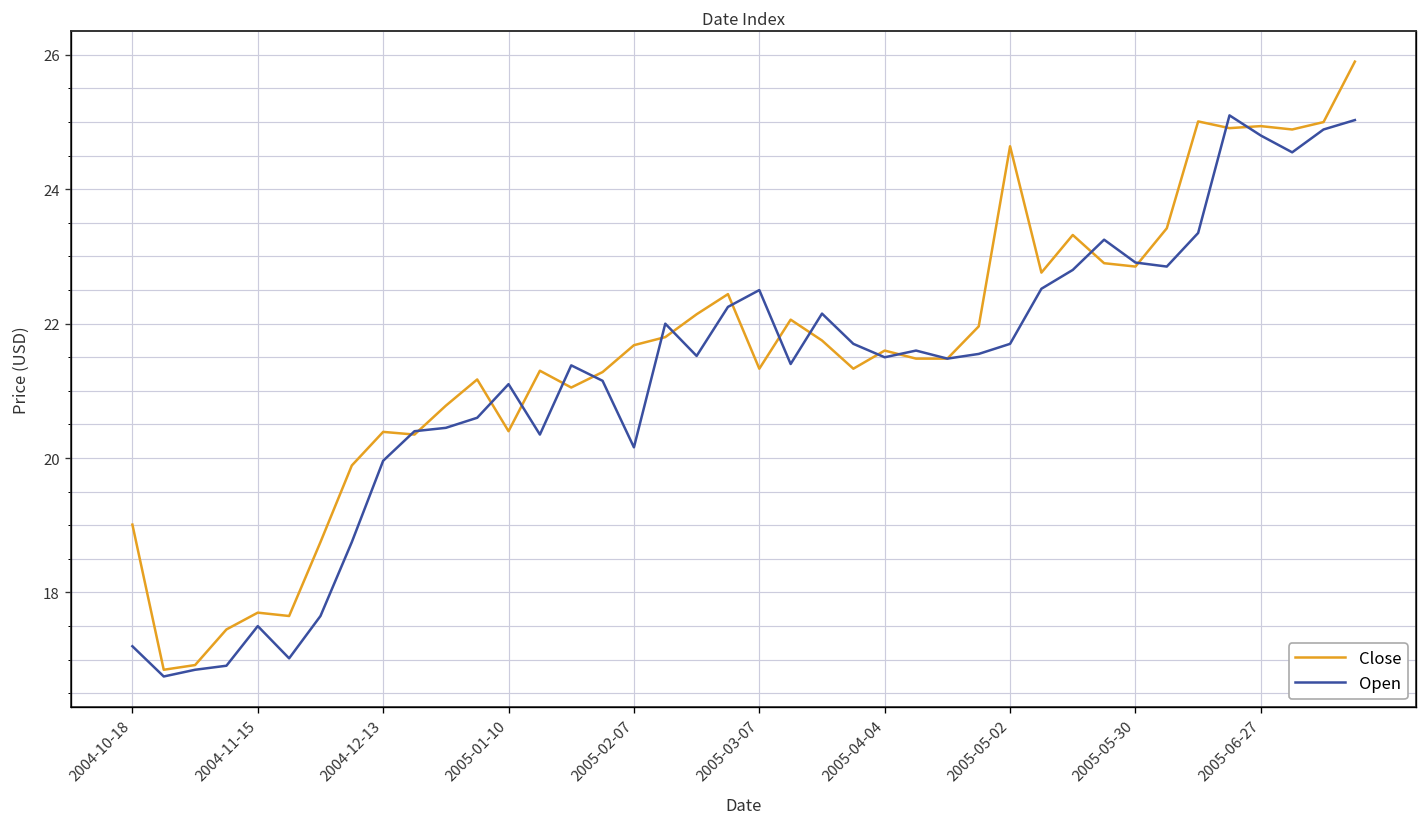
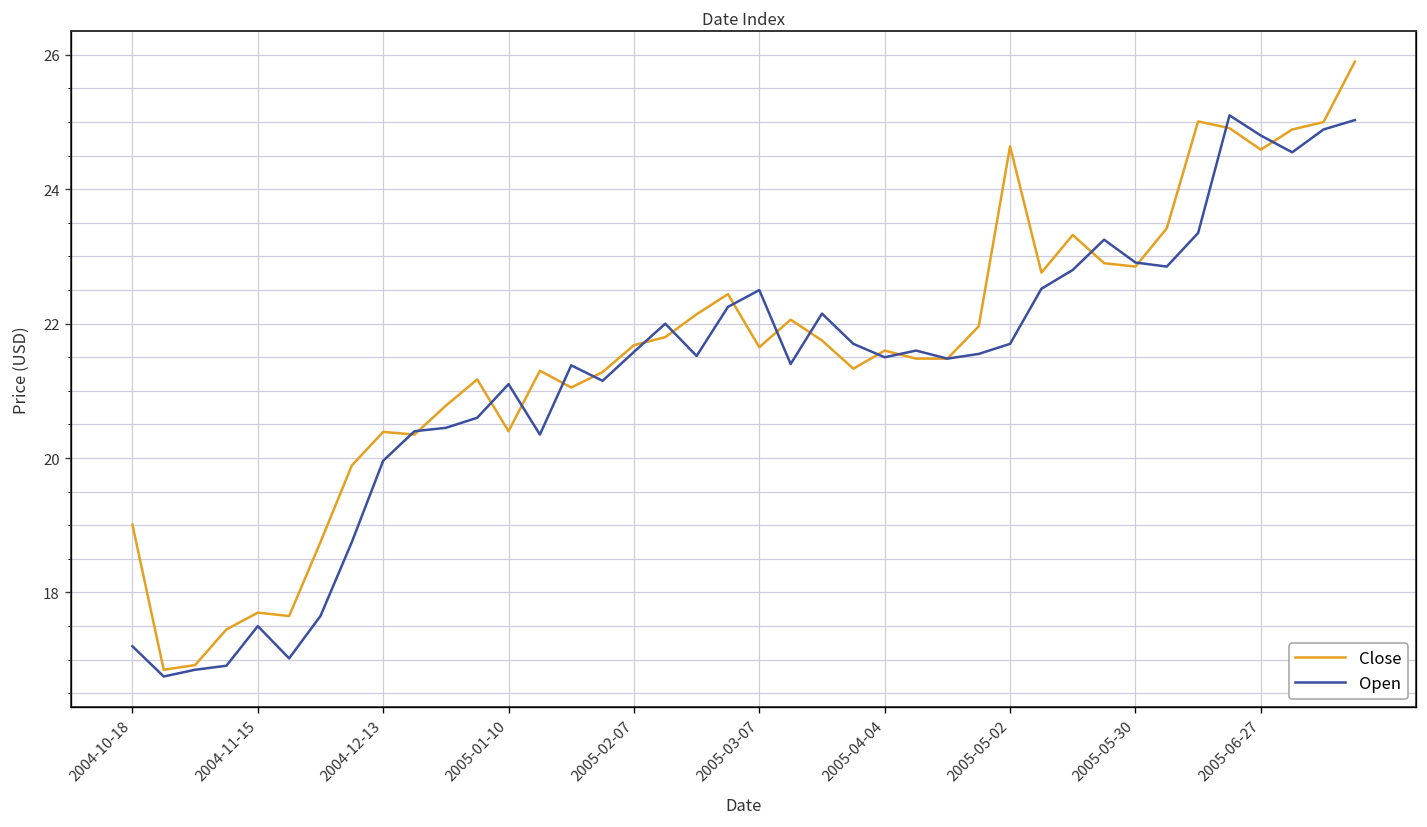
Open, 2005-02-07: 20.2 -> 21.6
Close, 2005-03-07: 21.3 -> 21.7
Close, 2005-06-27: 24.9 -> 24.6
